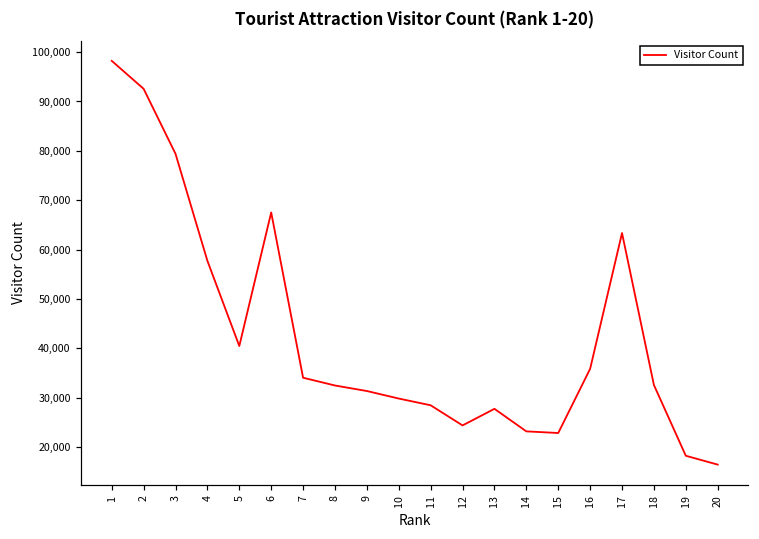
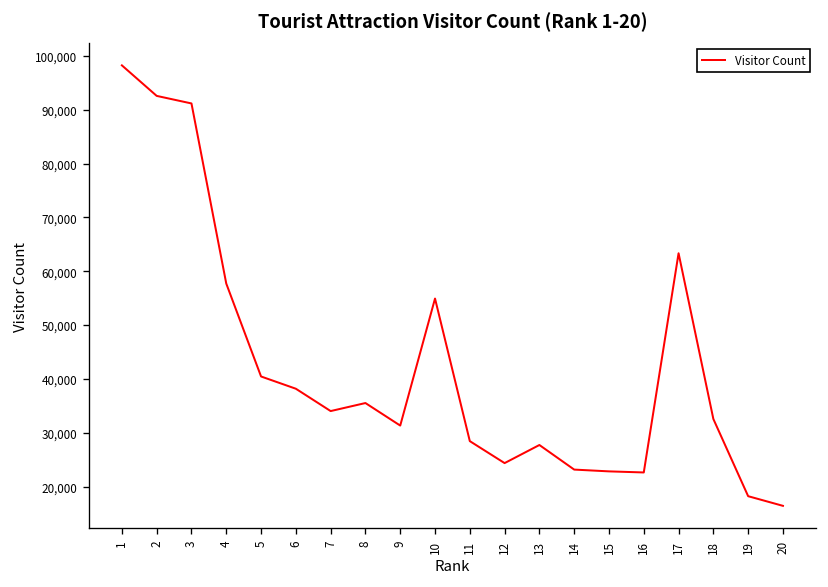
3: 79,000 -> 91,000
6: 68,000 -> 38,000
8: 32,000 -> 36,000
10: 30,000 -> 55,000
16: 36,000 -> 23,000
